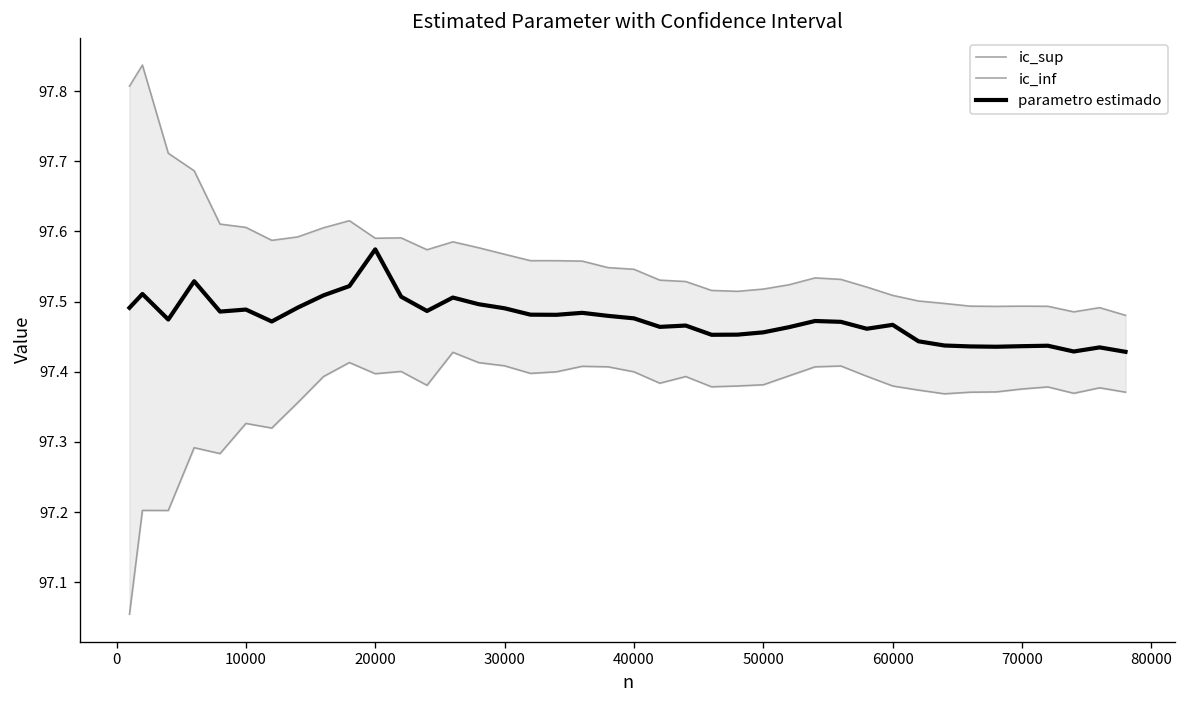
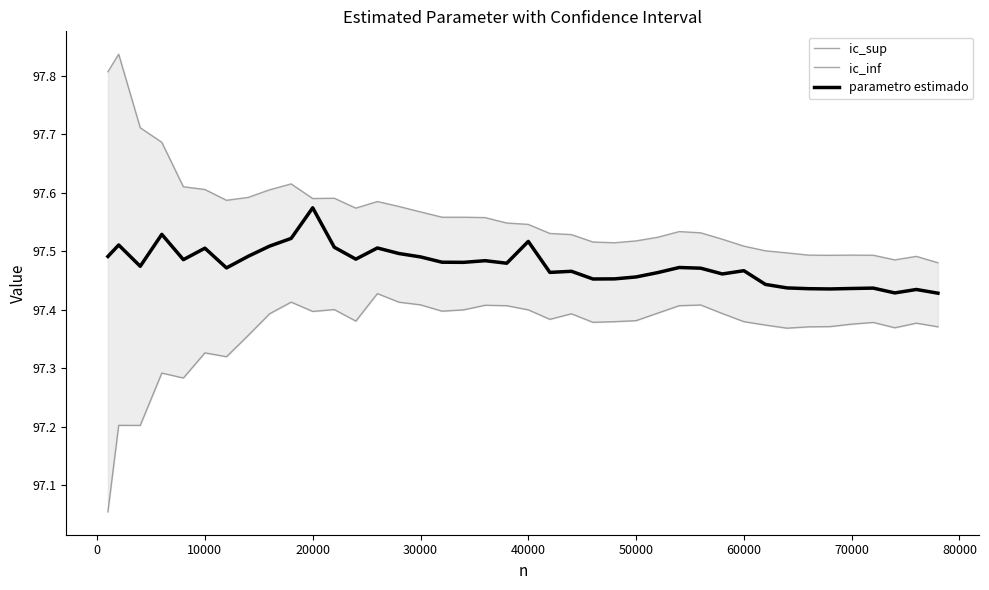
parametro estimado, 10000: 97.49 -> 97.51
parametro estimado, 40000: 97.48 -> 97.52
